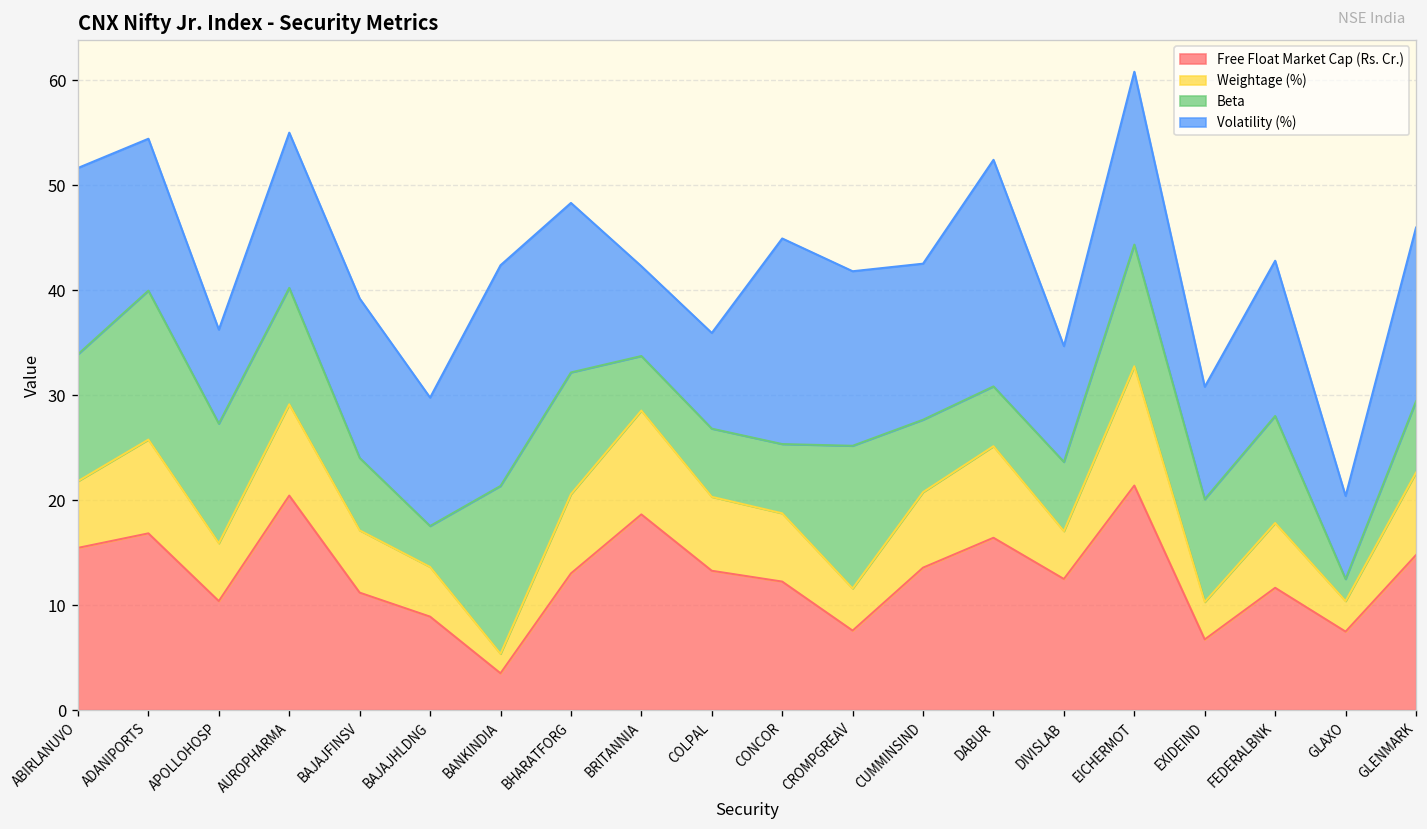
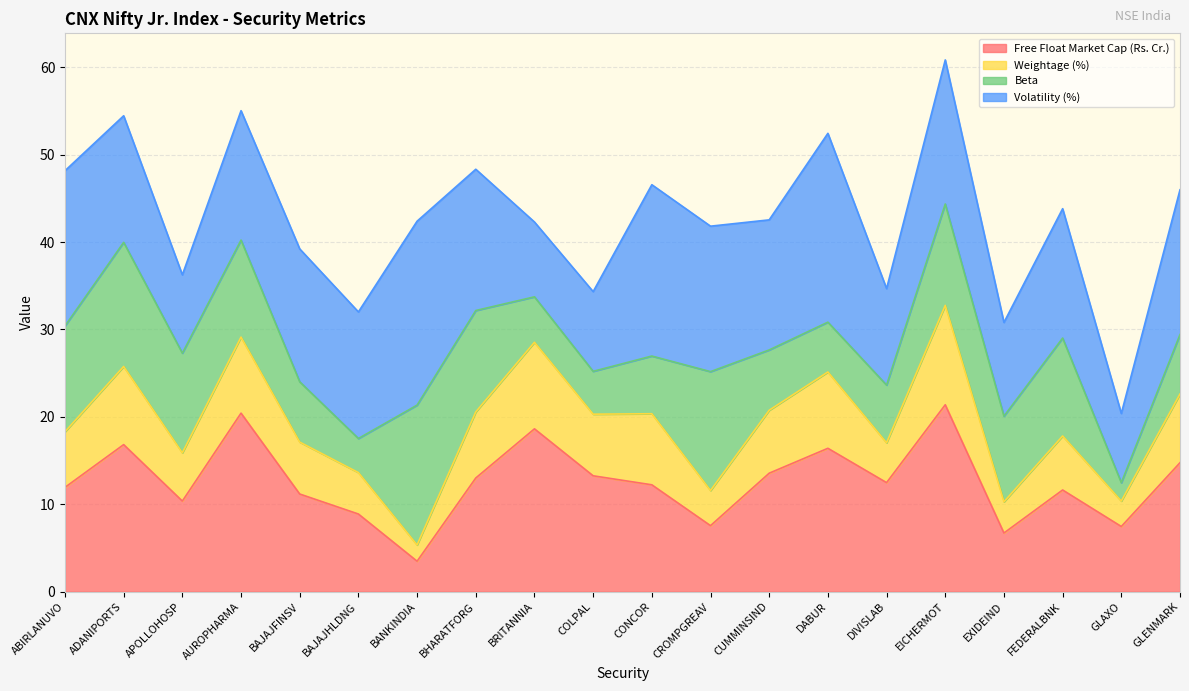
Free Float Market Cap (Rs. Cr.), ABIRLANUVO: 15 -> 12
Volatility (%), BAJAJHLDNG: 12 -> 14
Beta, COLPAL: 7 -> 5
Weightage (%), CONCOR: 7 -> 8
Beta, FEDERALBNK: 10 -> 11
